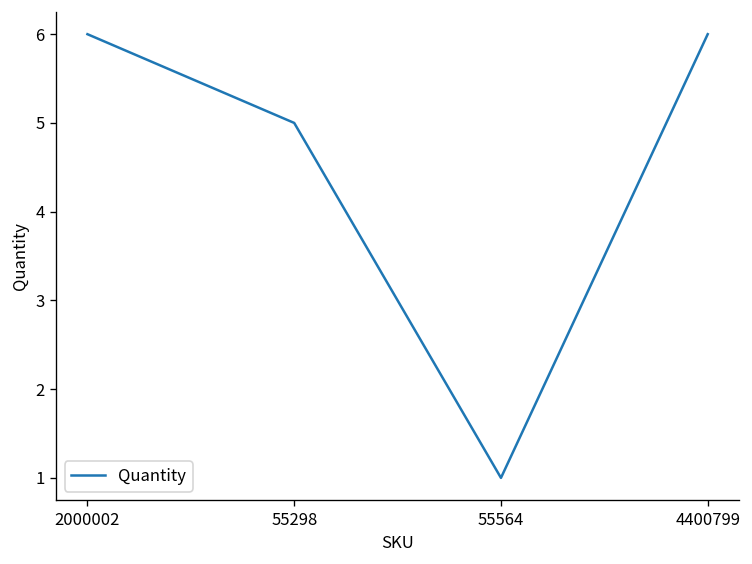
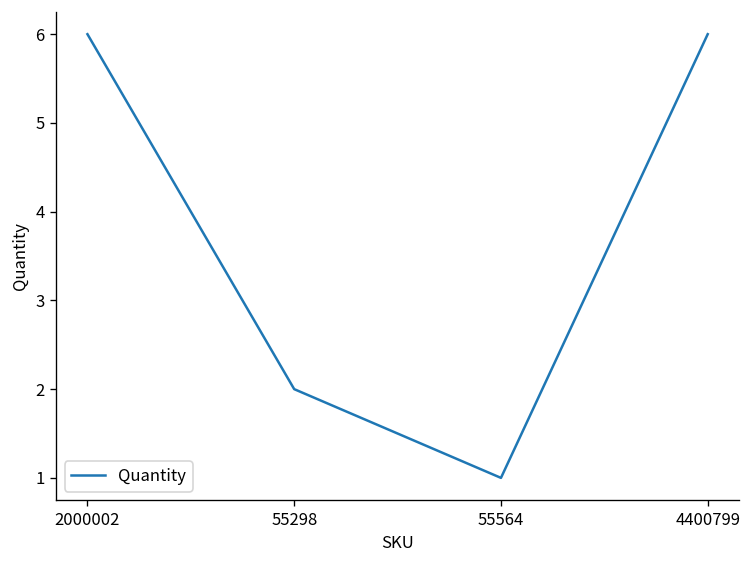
55298: 5 -> 2
